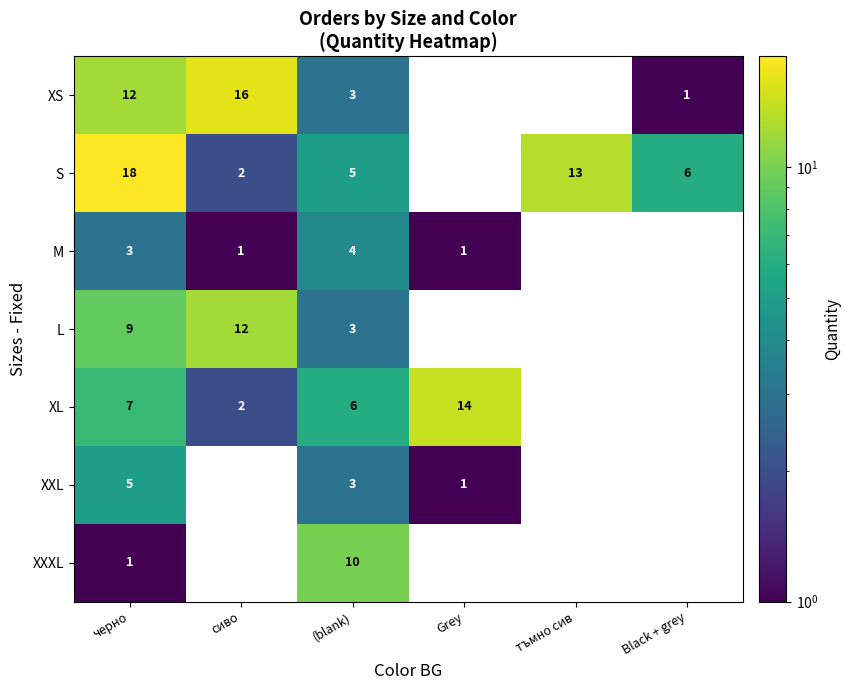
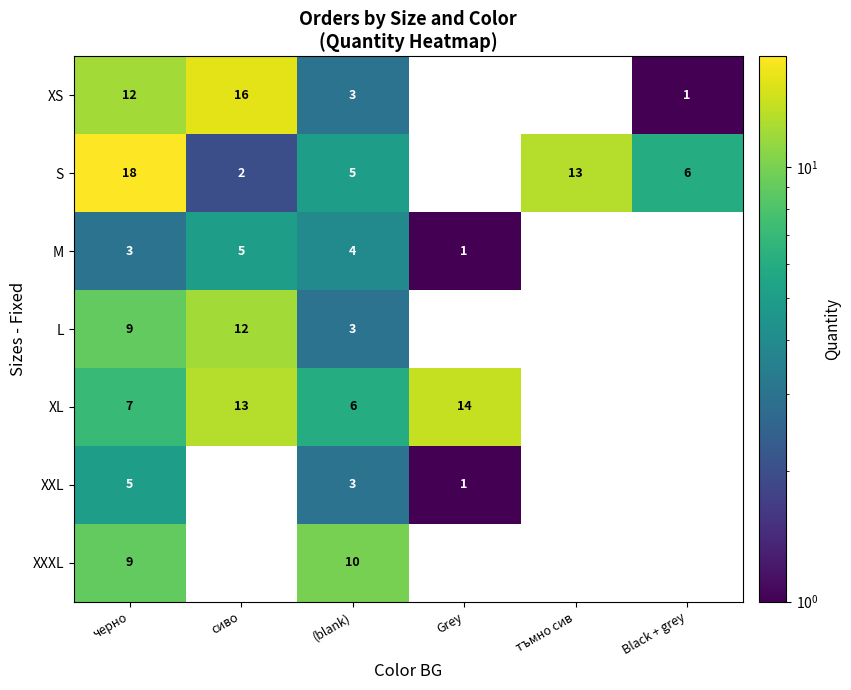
M, сиво: 1 -> 5
XL, сиво: 2 -> 13
XXXL, черно: 1 -> 9
